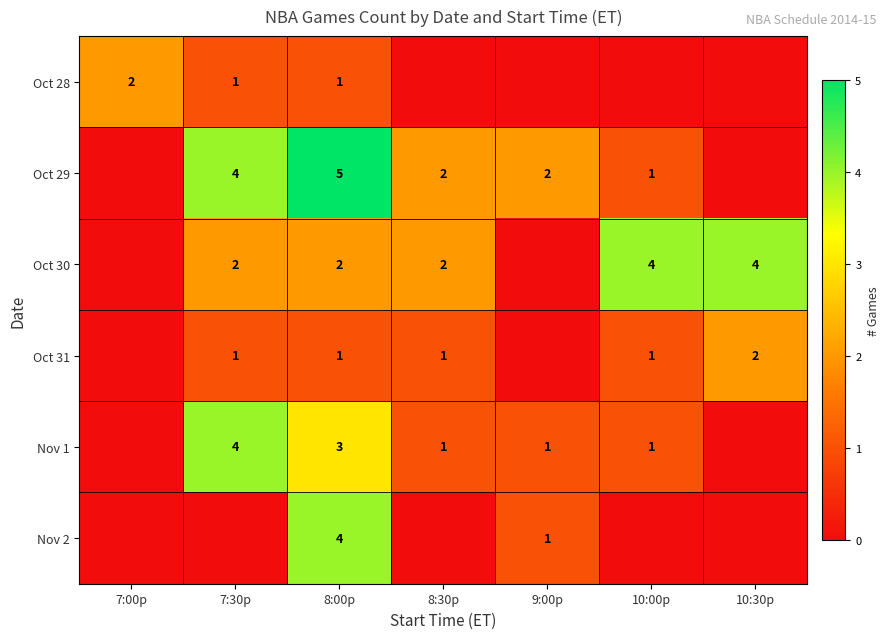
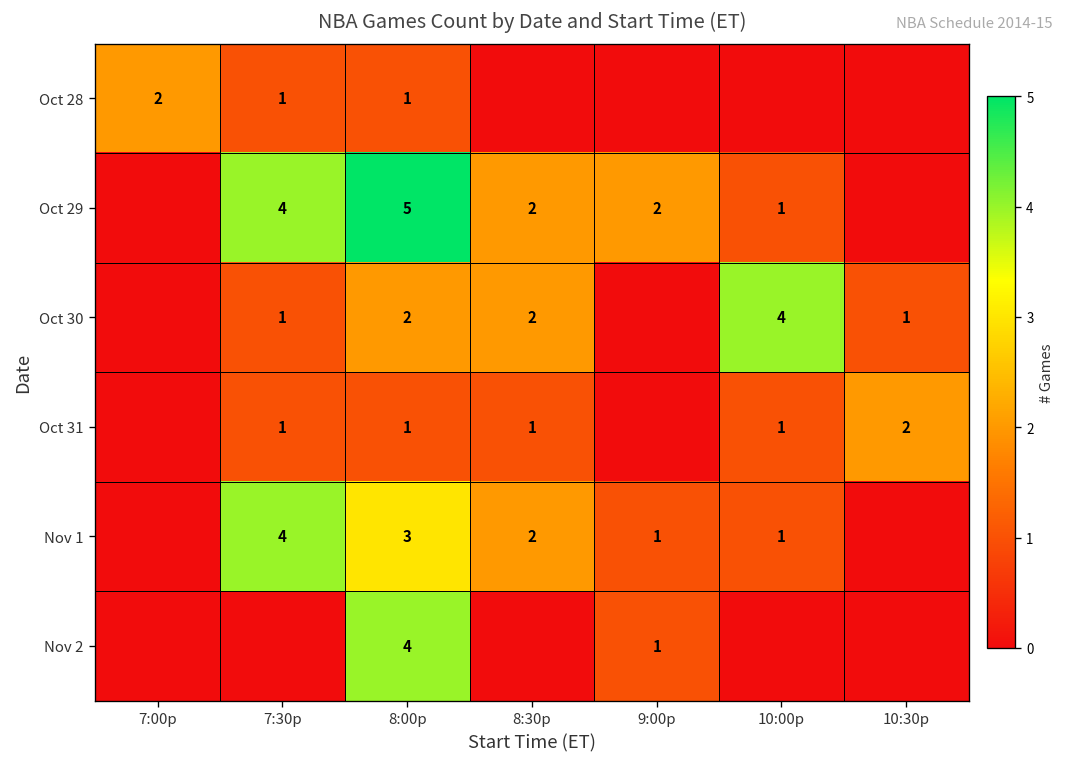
Oct 30, 7:30p: 2 -> 1
Oct 30, 10:30p: 4 -> 1
Nov 1, 8:30p: 1 -> 2
